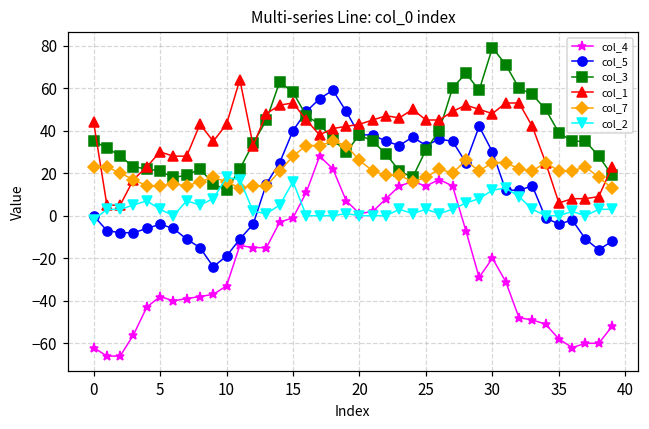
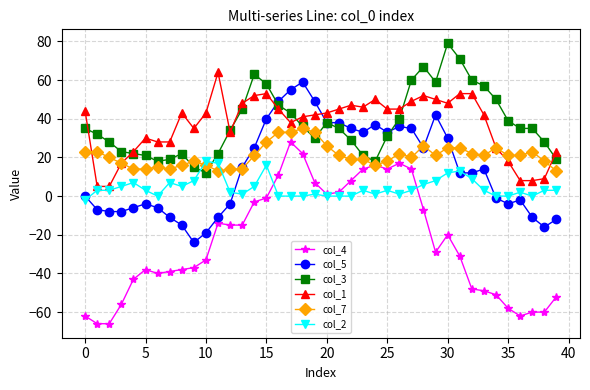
col_1, 35: 6 -> 18
